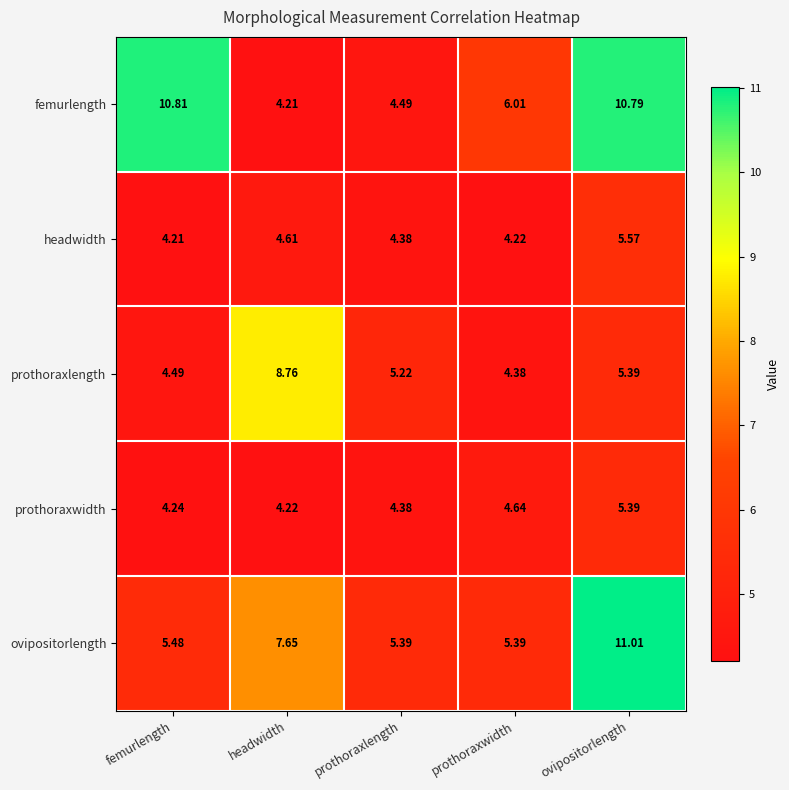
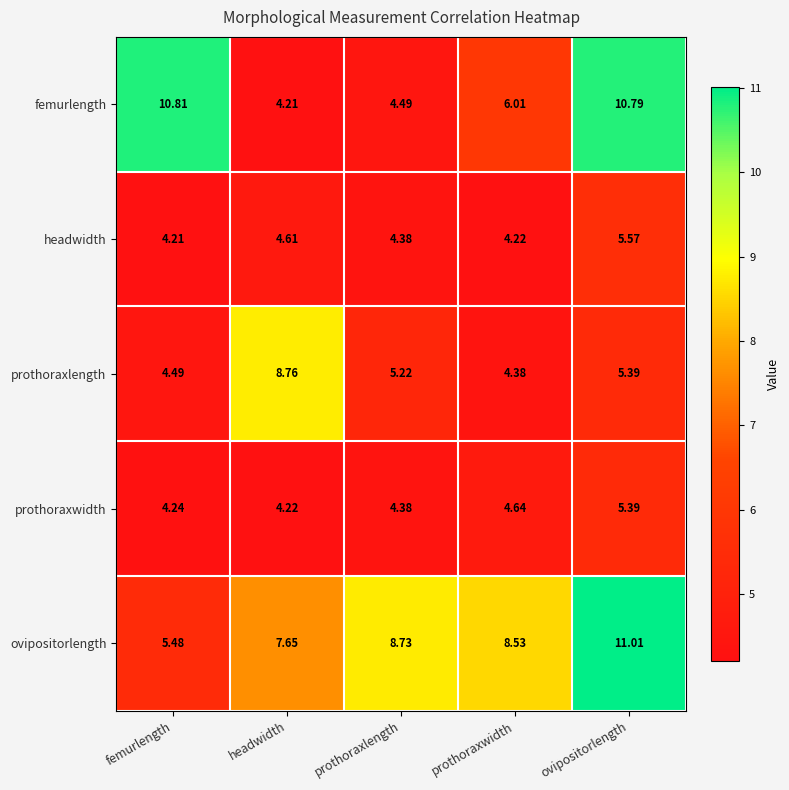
ovipositorlength, prothoraxlength: 5.39 -> 8.73
ovipositorlength, prothoraxwidth: 5.39 -> 8.53
